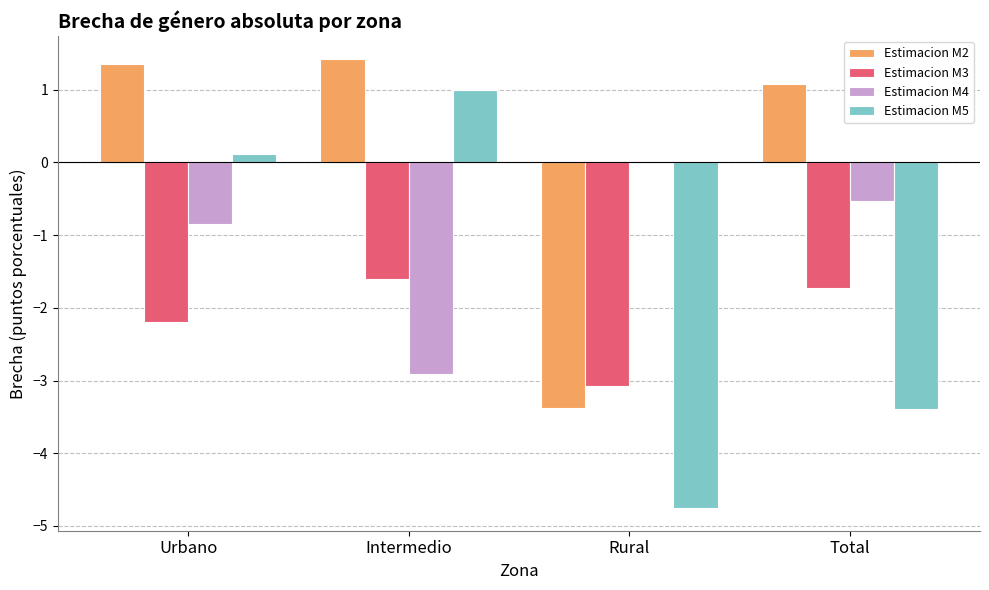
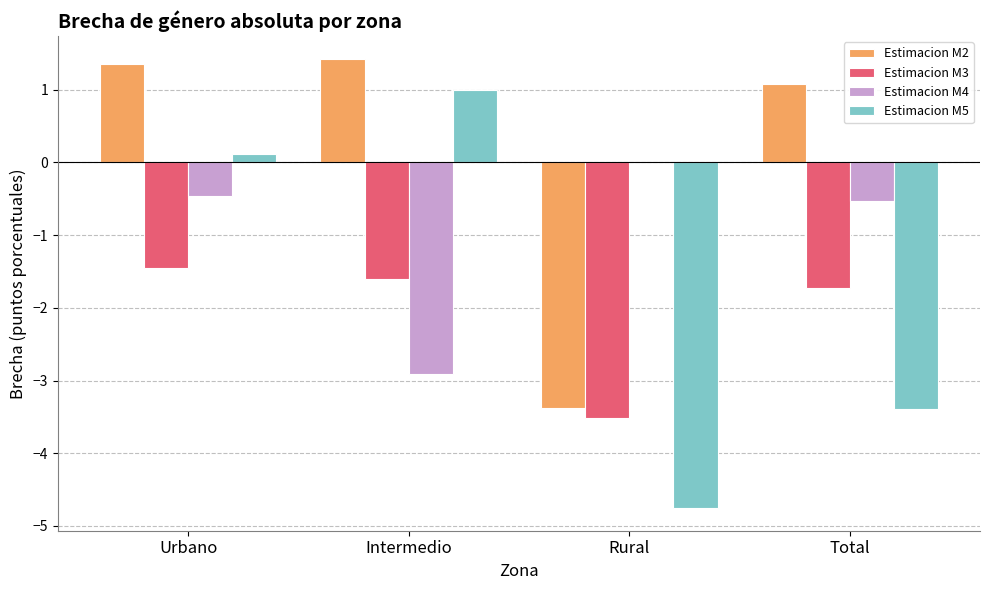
Estimacion M3, Urbano: -2.2 -> -1.5
Estimacion M4, Urbano: -0.8 -> -0.5
Estimacion M3, Rural: -3.1 -> -3.5
